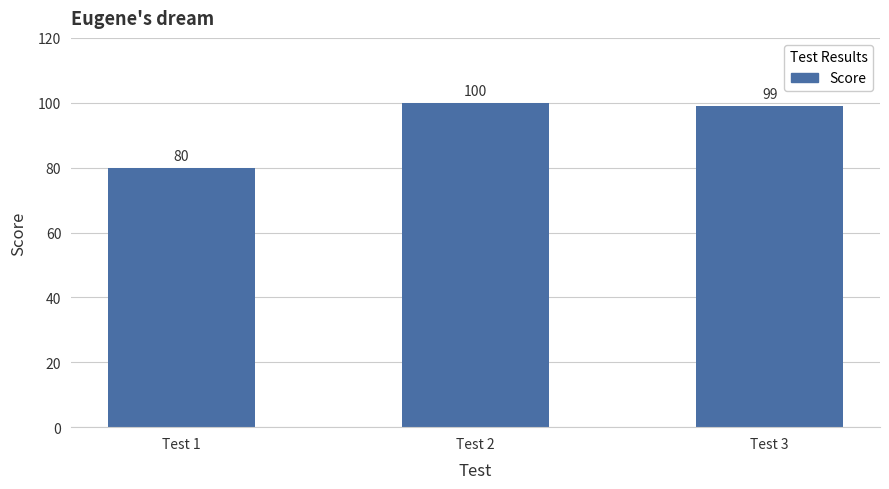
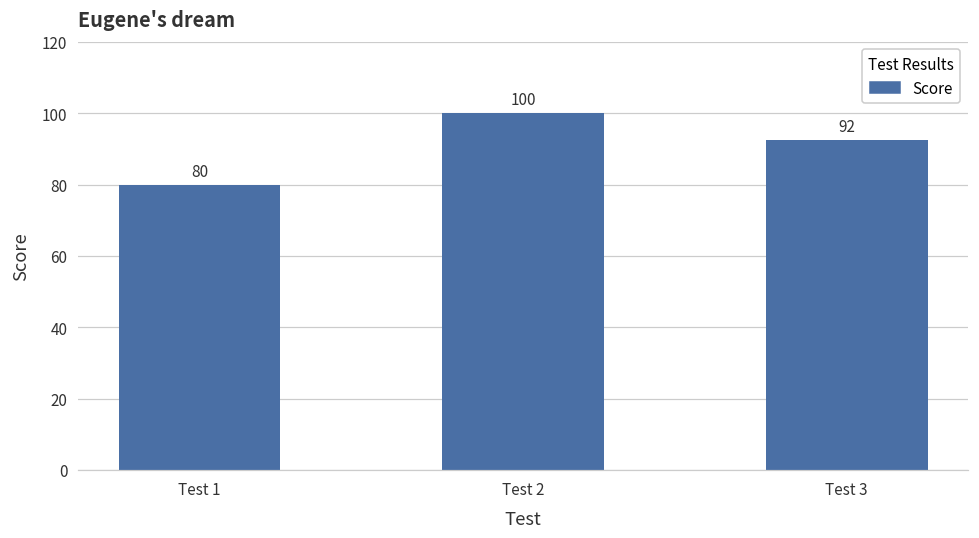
Test 3: 99 -> 92
